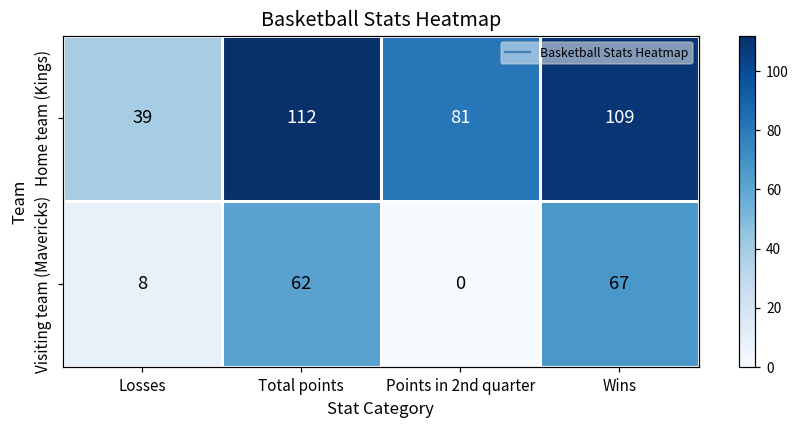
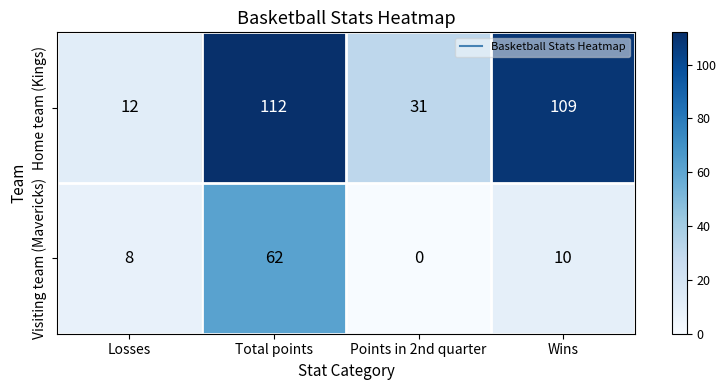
Home team (Kings), Losses: 39 -> 12
Home team (Kings), Points in 2nd quarter: 81 -> 31
Visiting team (Mavericks), Wins: 67 -> 10
